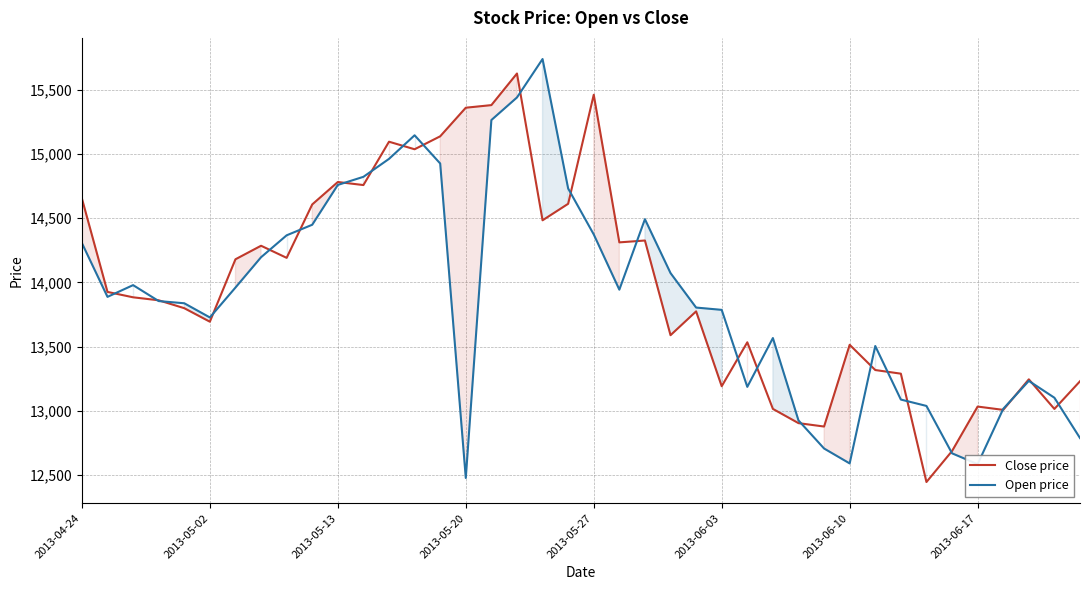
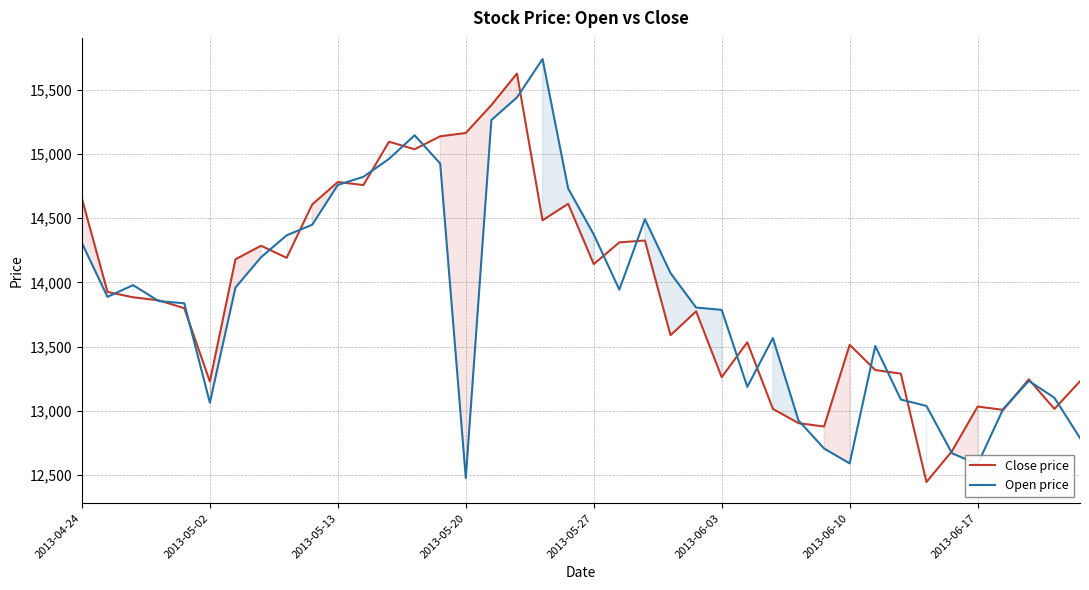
Close price, 2013-05-02: 13,690 -> 13,230
Open price, 2013-05-02: 13,730 -> 13,060
Close price, 2013-05-20: 15,360 -> 15,160
Close price, 2013-05-27: 15,460 -> 14,140
Close price, 2013-06-03: 13,190 -> 13,260
